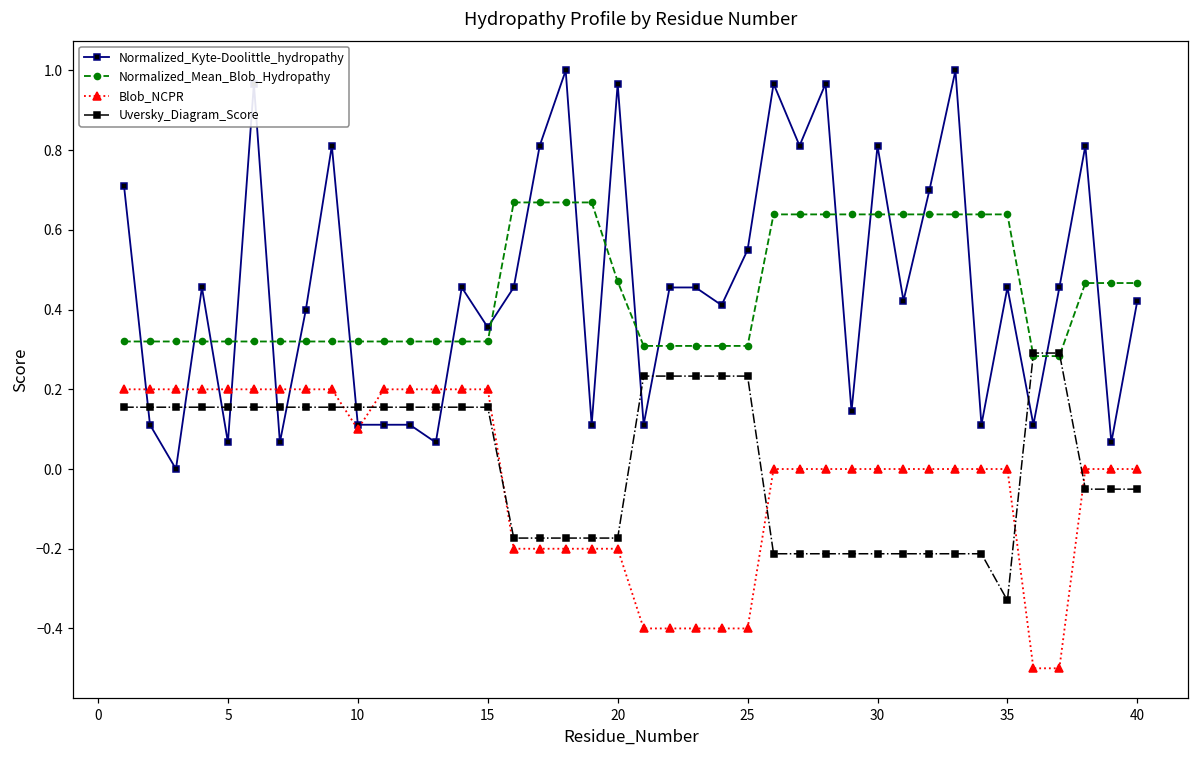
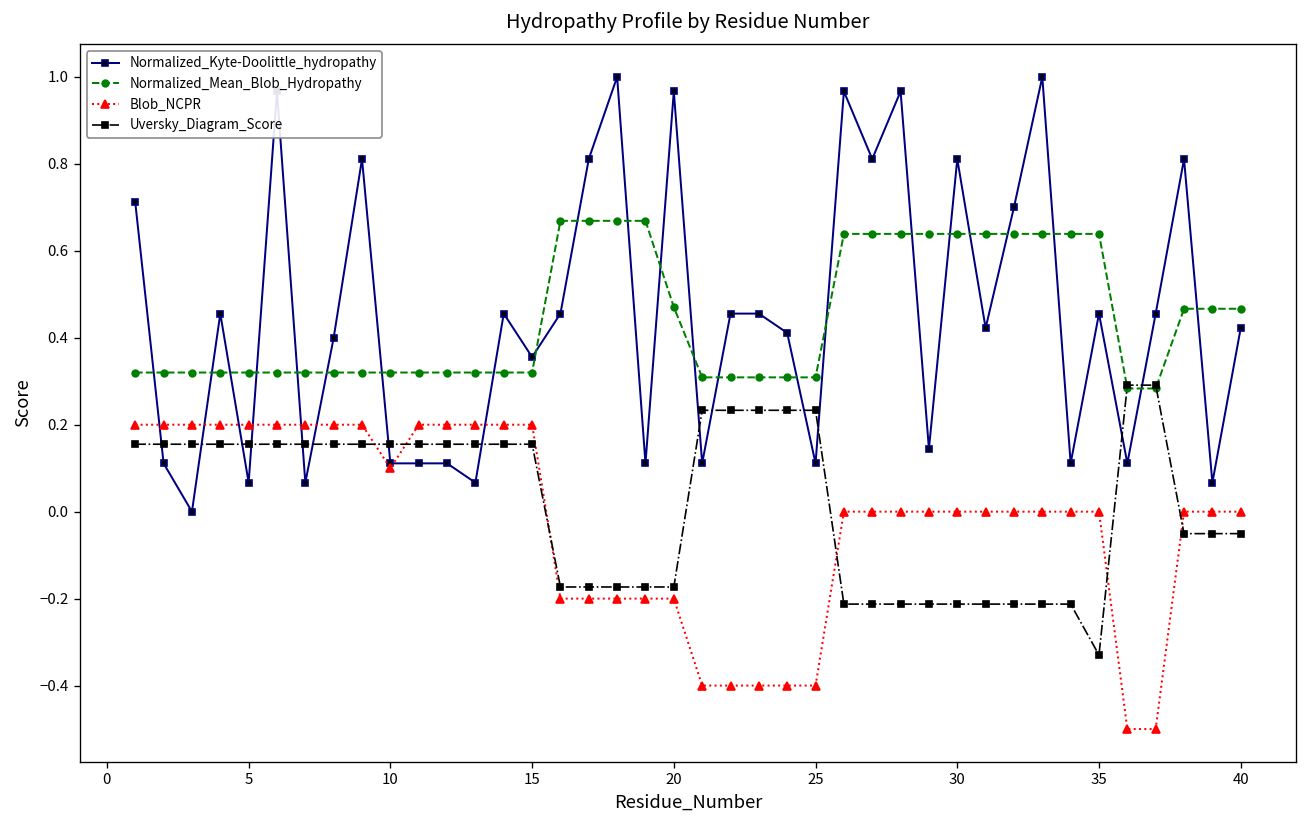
Normalized_Kyte-Doolittle_hydropathy, 25: 0.55 -> 0.11
